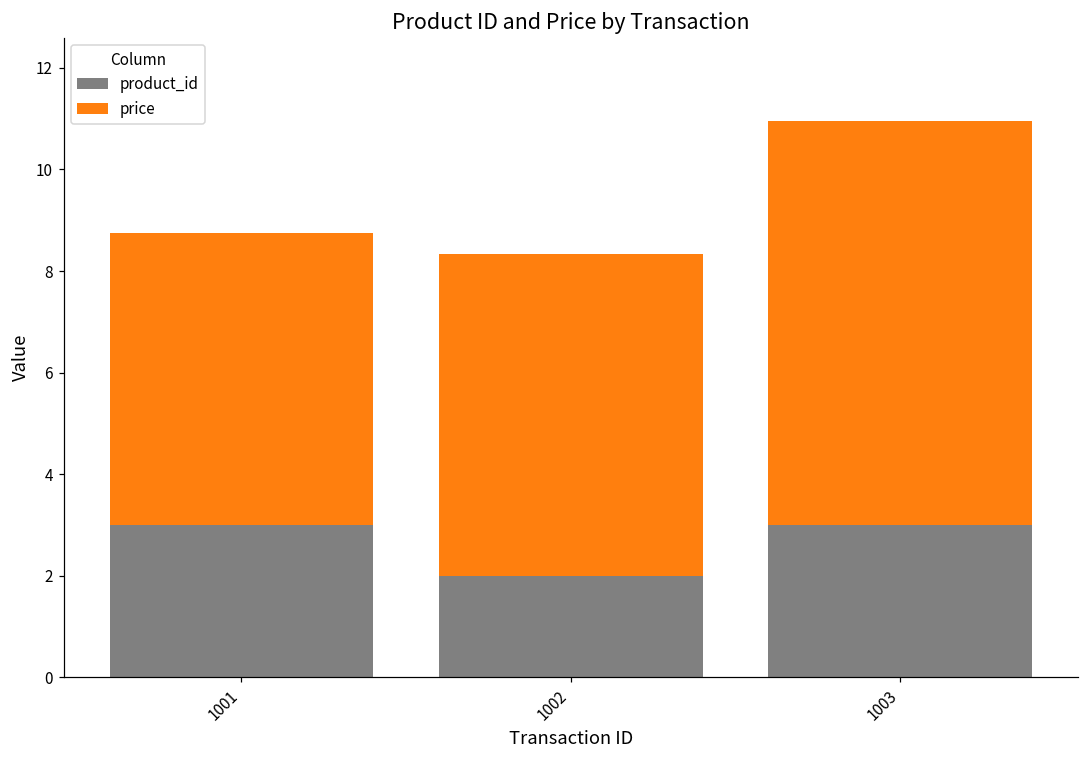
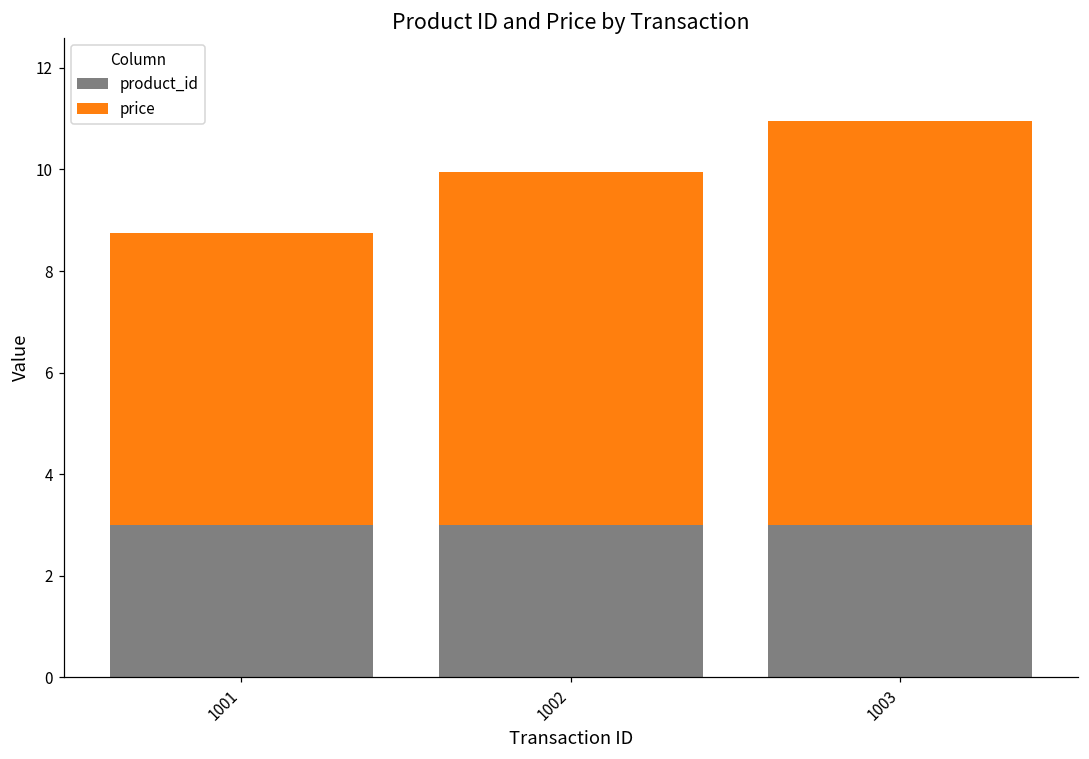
product_id, 1002: 2 -> 3
price, 1002: 6.3 -> 6.9
